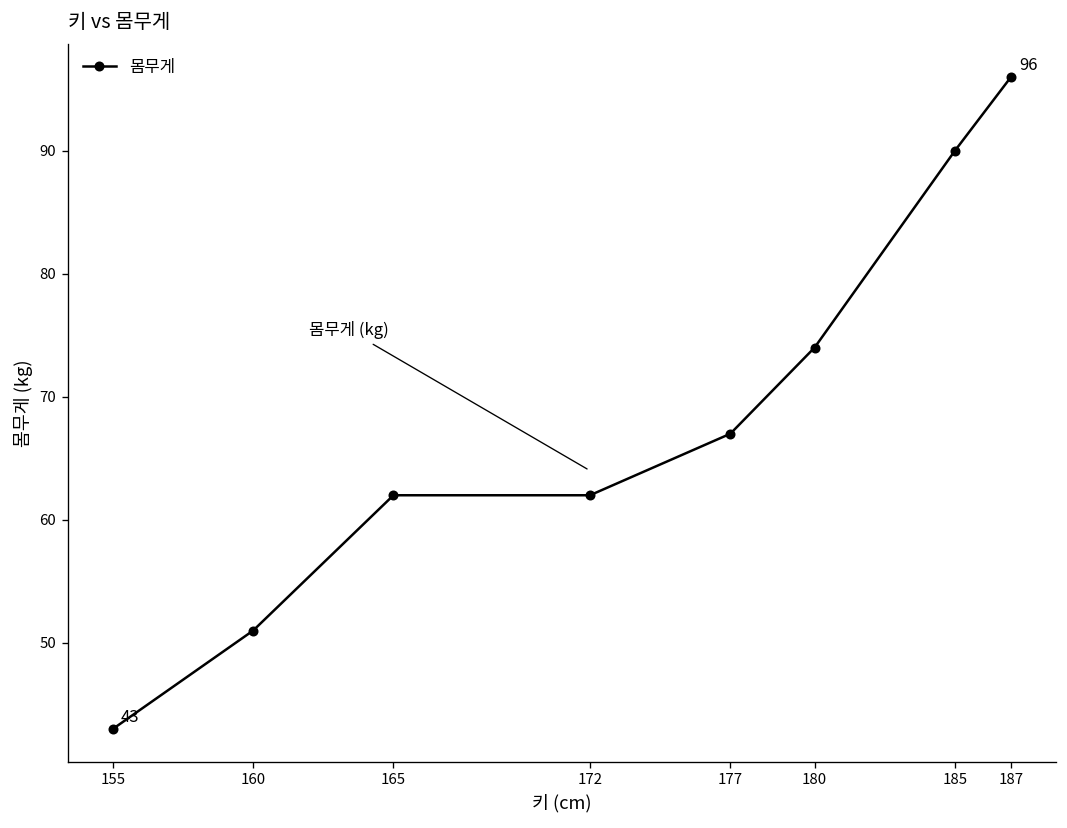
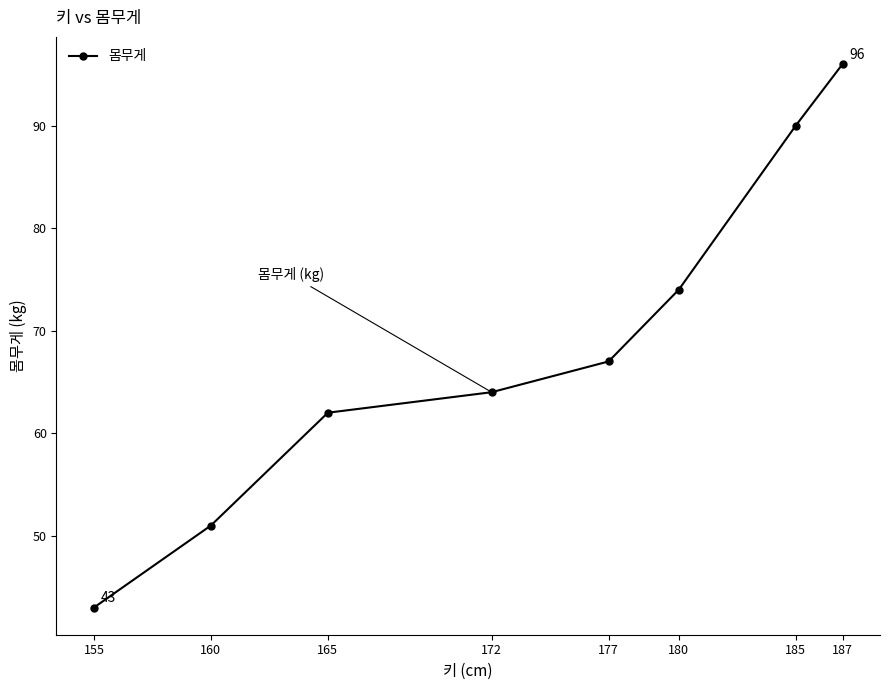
172: 62 -> 64
